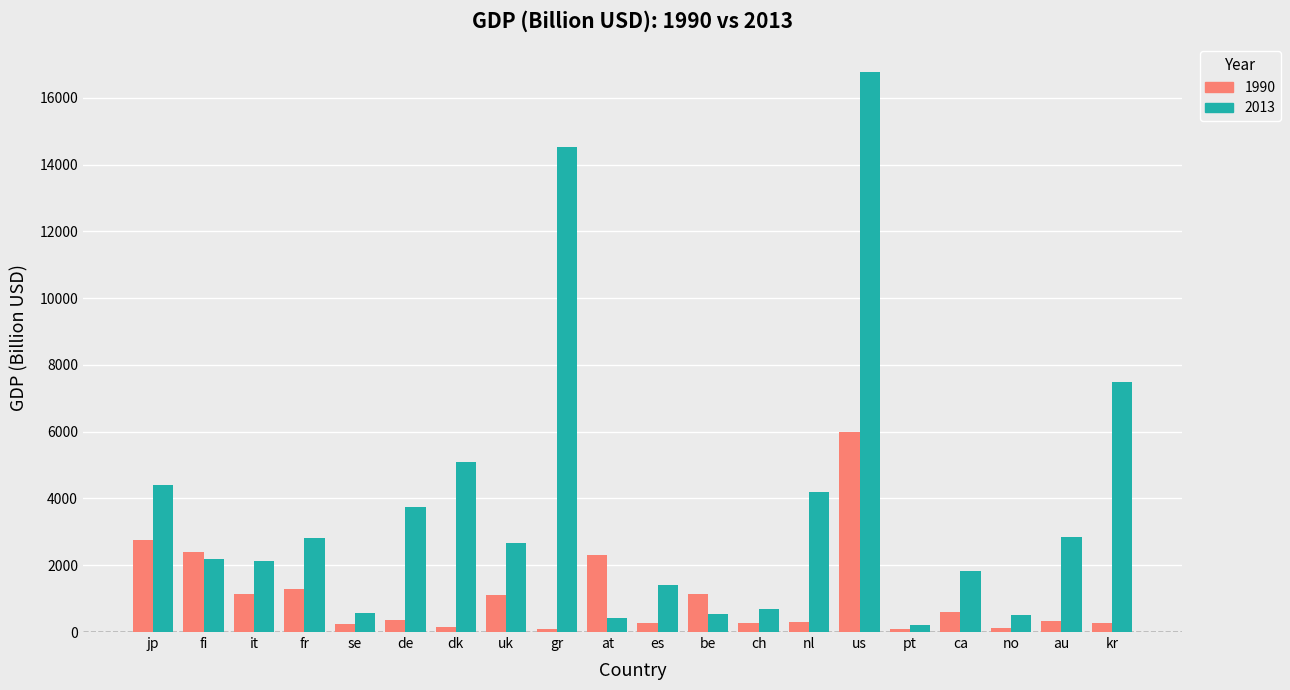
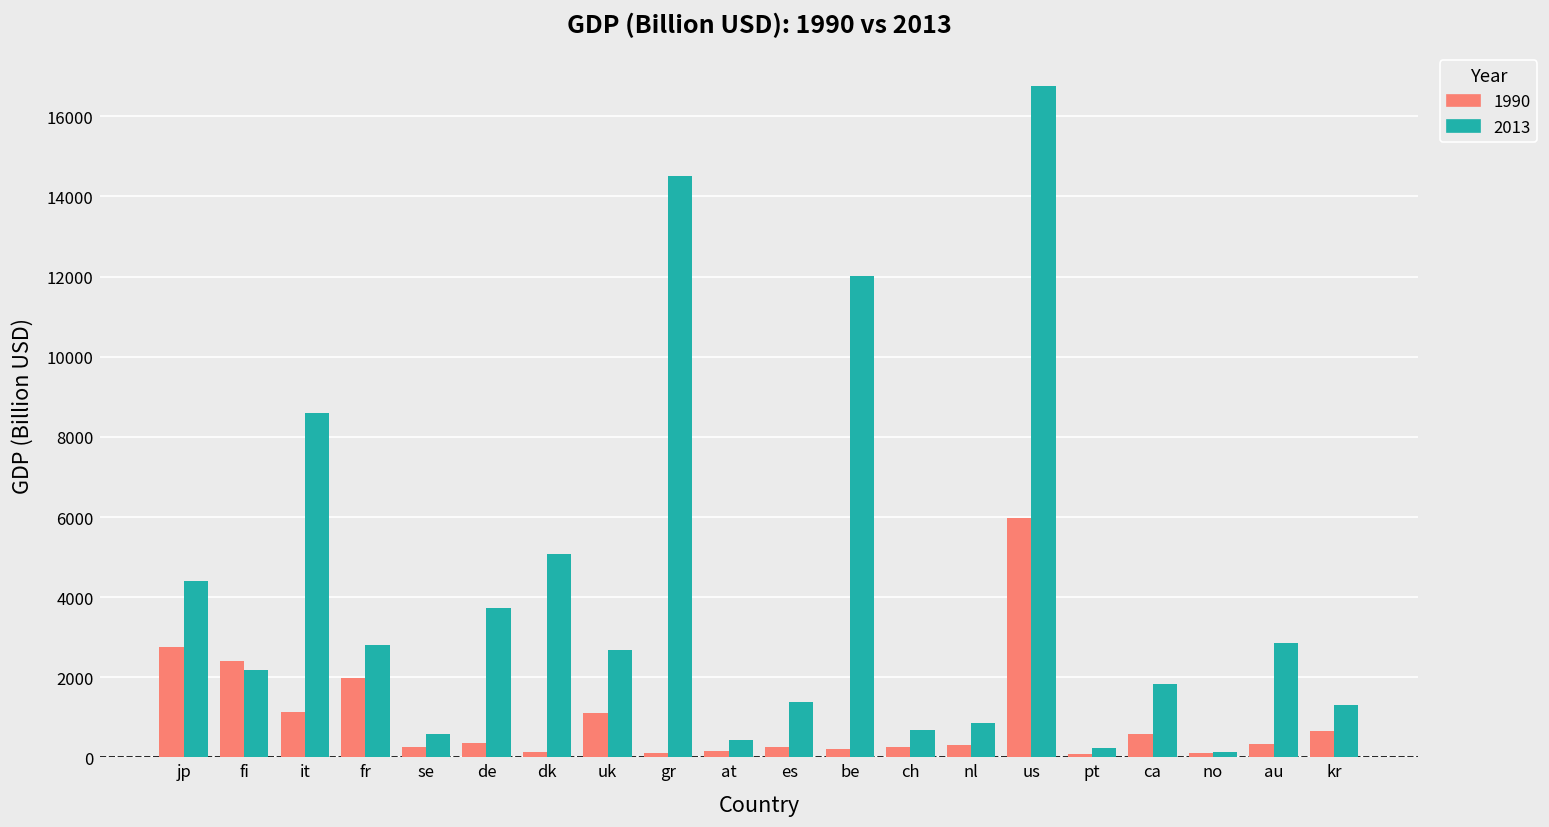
2013, it: 2100 -> 8600
1990, fr: 1300 -> 2000
1990, at: 2300 -> 200
1990, be: 1100 -> 200
2013, be: 500 -> 12000
2013, nl: 4200 -> 900
2013, no: 500 -> 100
1990, kr: 300 -> 700
2013, kr: 7500 -> 1300
